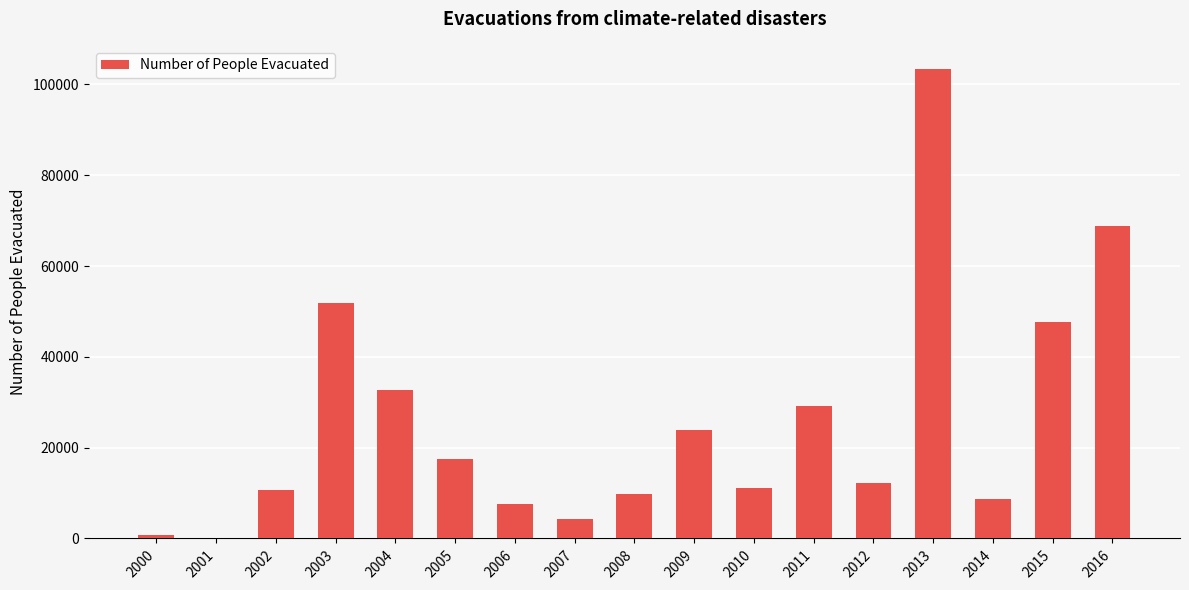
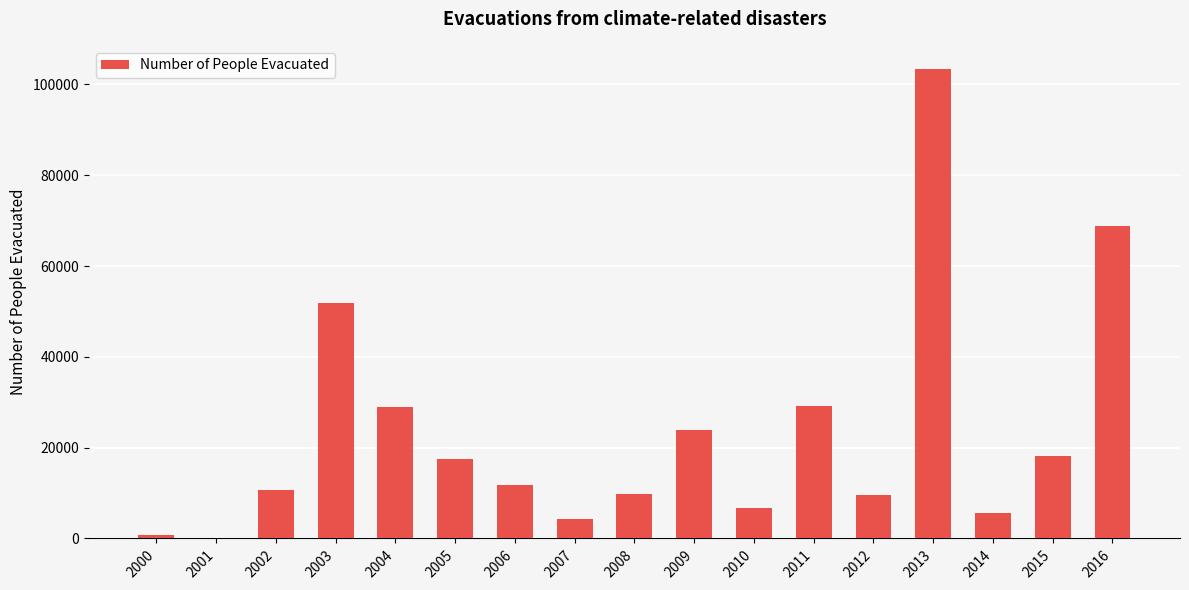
2004: 33000 -> 29000
2006: 8000 -> 12000
2010: 11000 -> 7000
2012: 12000 -> 10000
2014: 9000 -> 6000
2015: 48000 -> 18000
